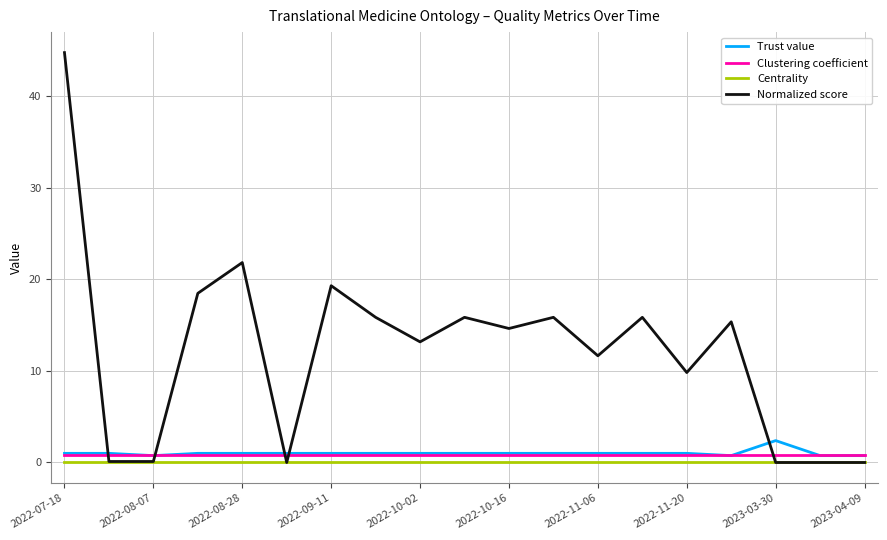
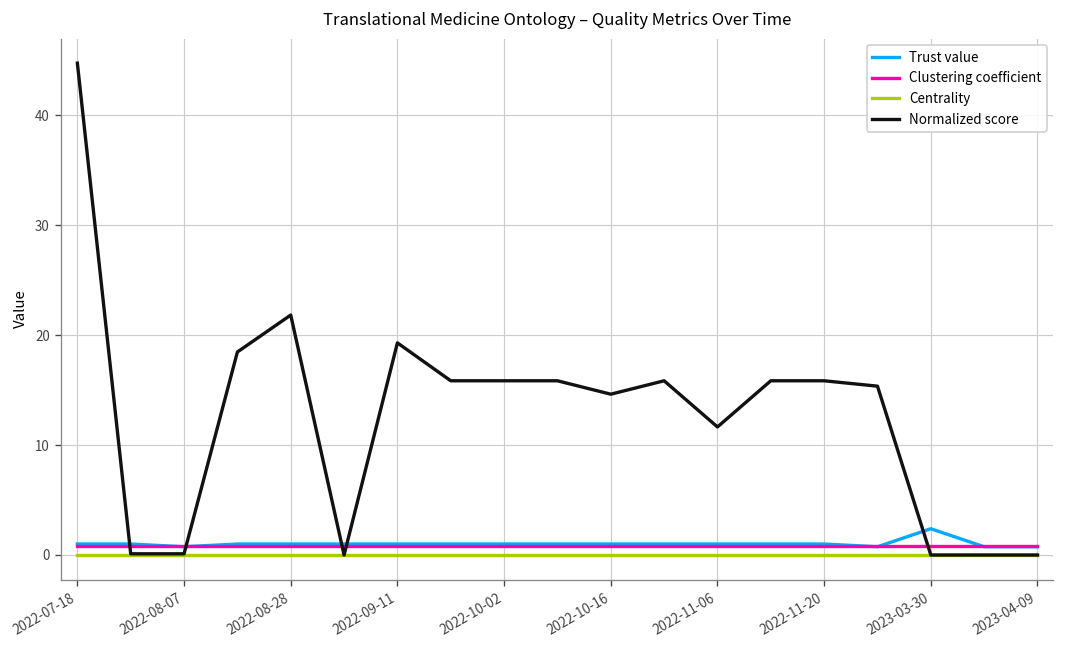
Normalized score, 2022-10-02: 13 -> 16
Normalized score, 2022-11-20: 10 -> 16
